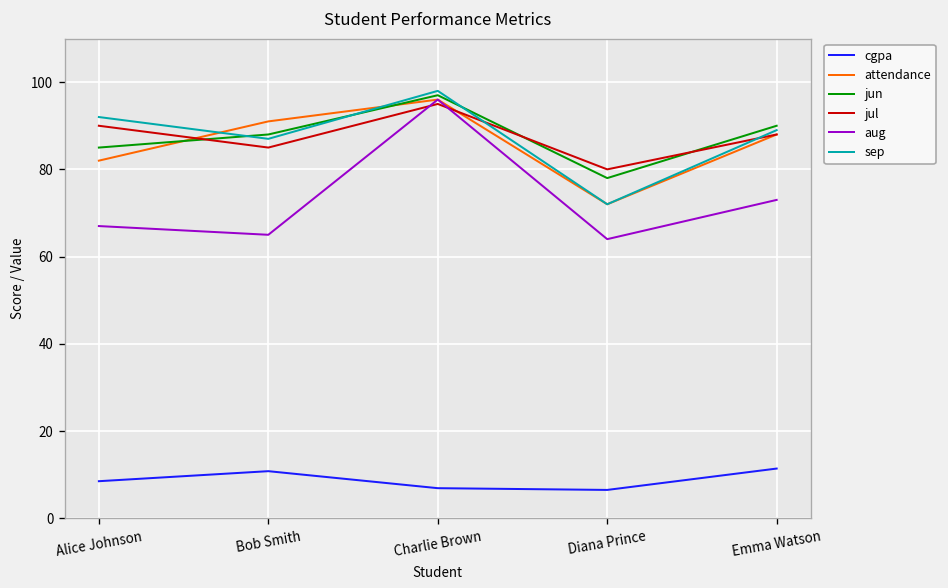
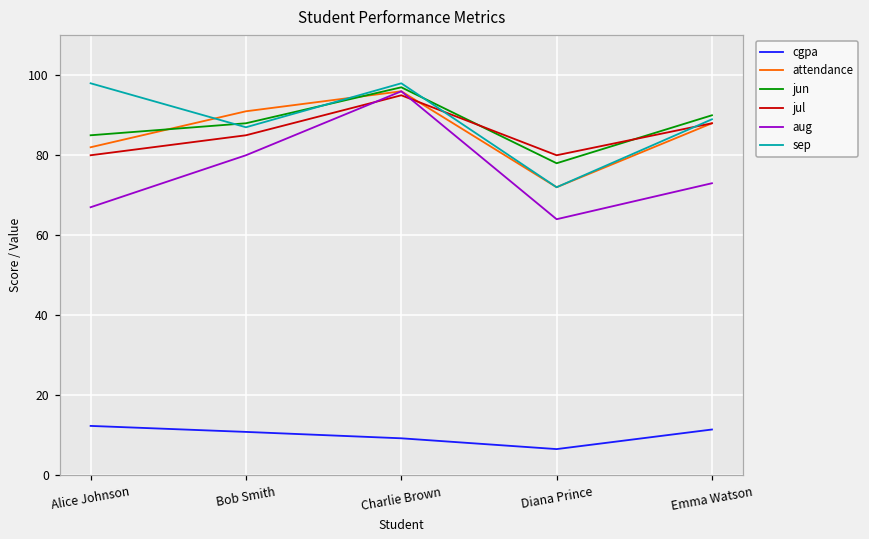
cgpa, Alice Johnson: 9 -> 12
jul, Alice Johnson: 90 -> 80
sep, Alice Johnson: 92 -> 98
aug, Bob Smith: 65 -> 80
cgpa, Charlie Brown: 7 -> 9
